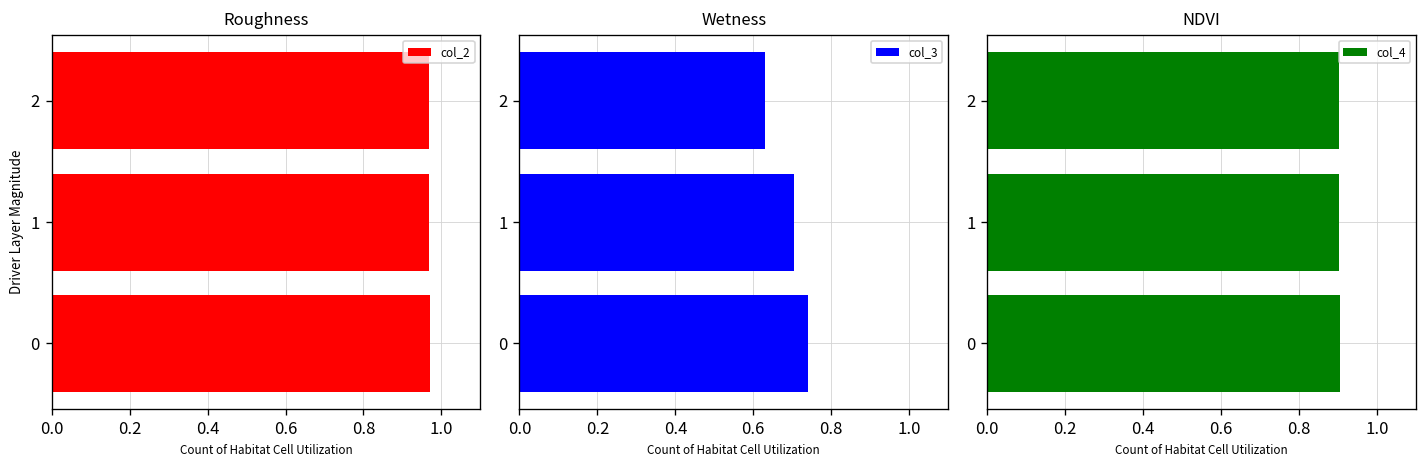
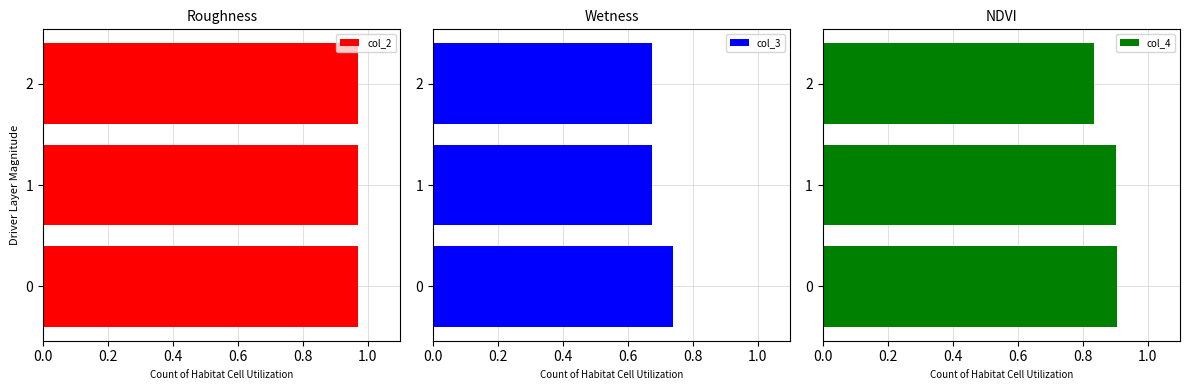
Wetness, 2: 0.63 -> 0.67
Wetness, 1: 0.70 -> 0.67
NDVI, 2: 0.90 -> 0.83
